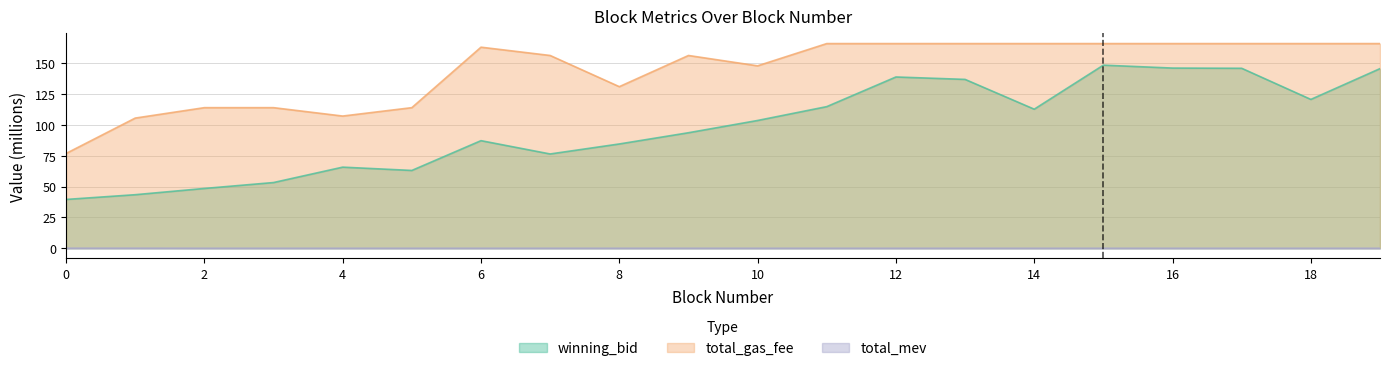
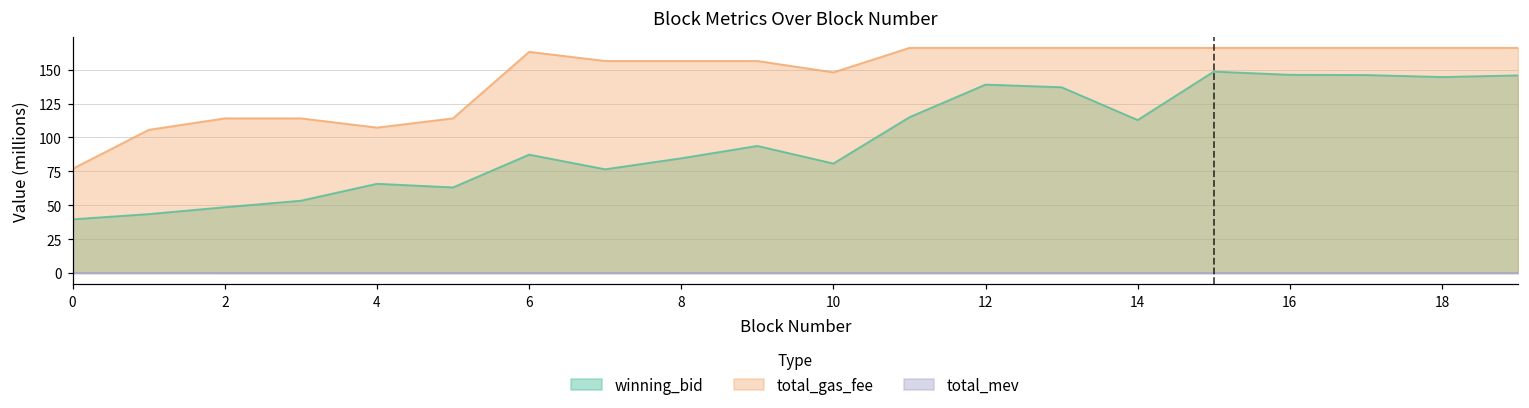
total_gas_fee, 8: 131 -> 156
winning_bid, 10: 104 -> 81
winning_bid, 18: 121 -> 145
